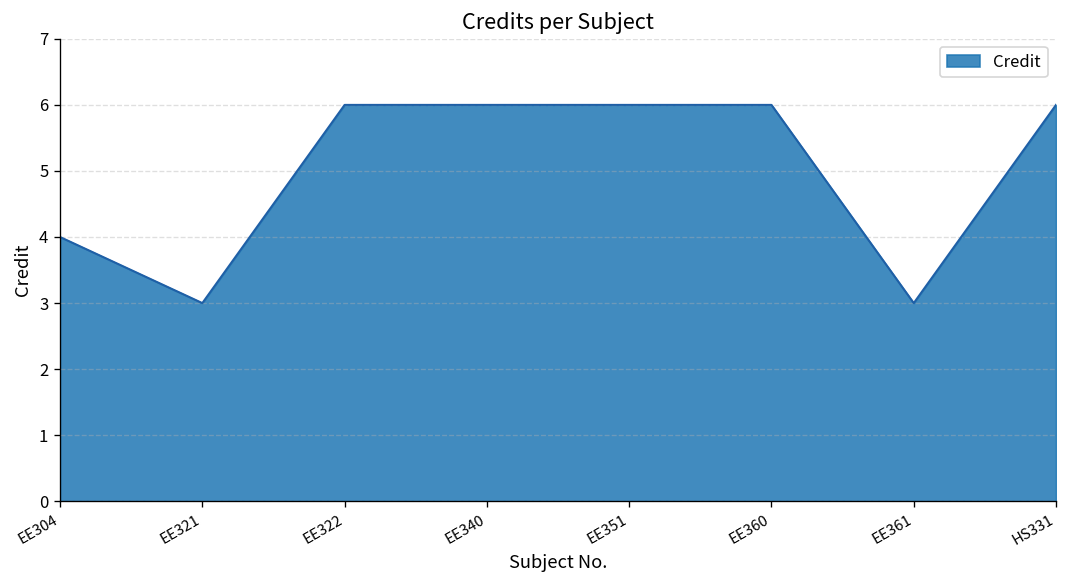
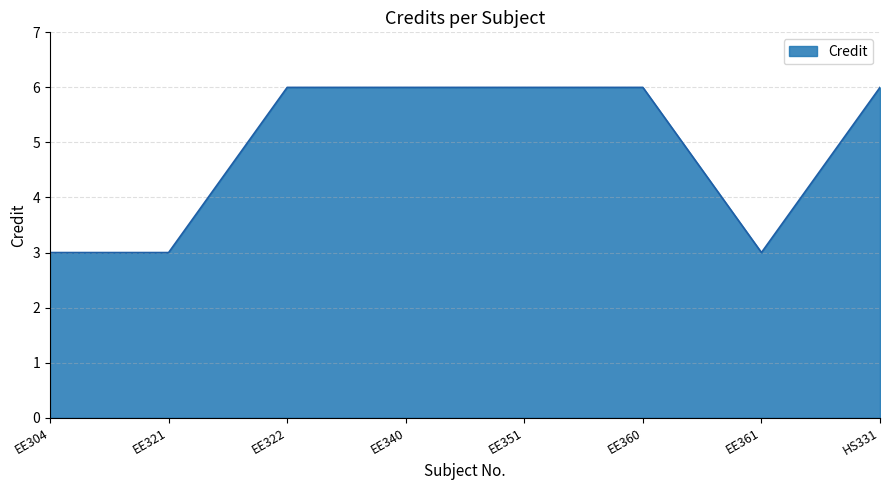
EE304: 4 -> 3
